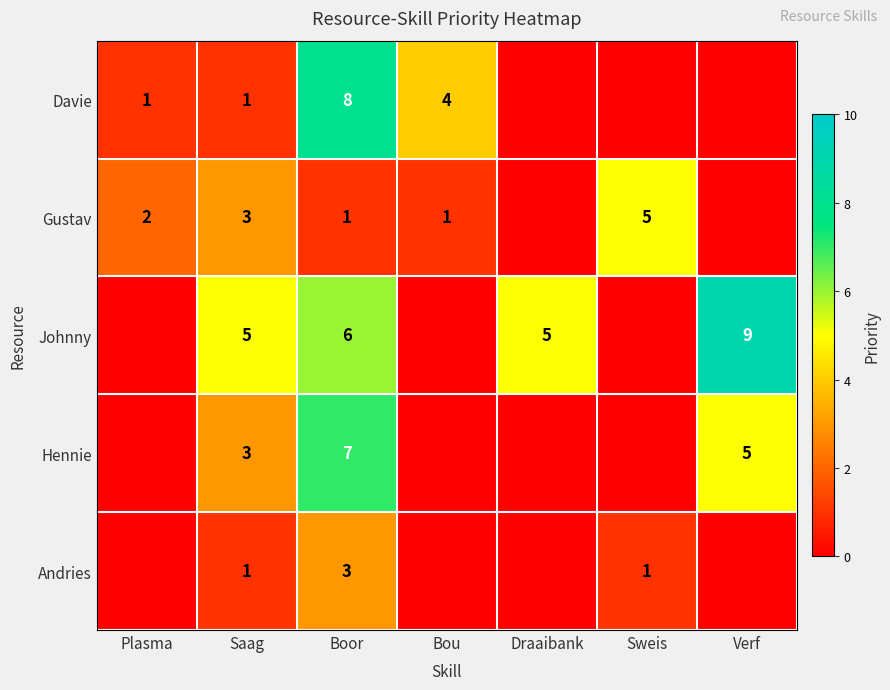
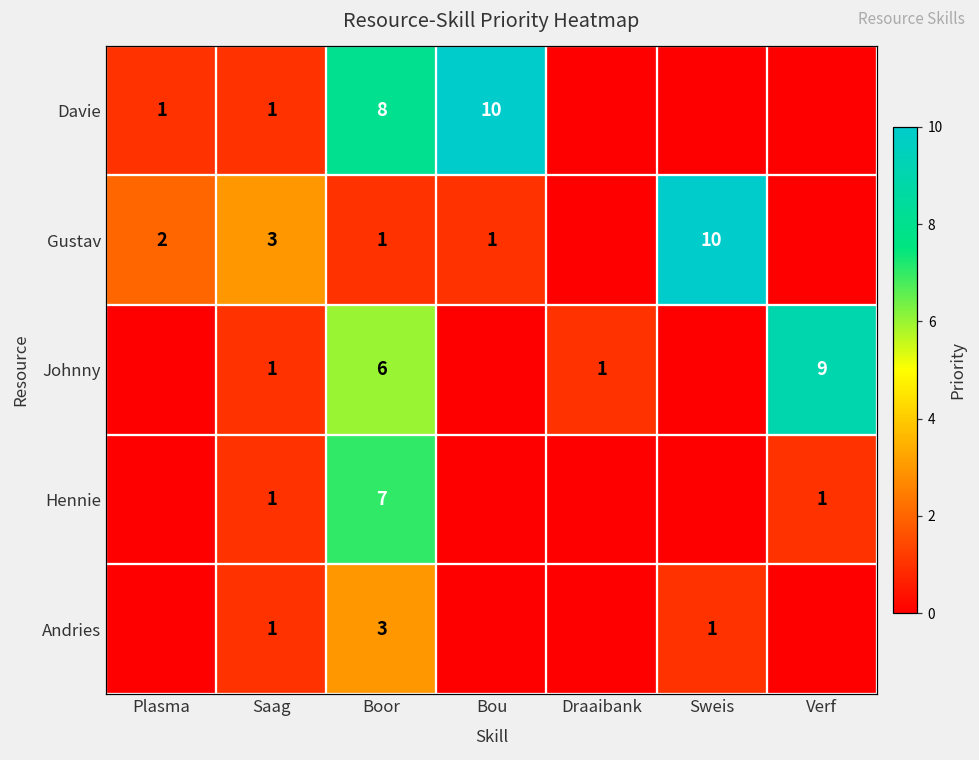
Davie, Bou: 4 -> 10
Gustav, Sweis: 5 -> 10
Johnny, Saag: 5 -> 1
Johnny, Draaibank: 5 -> 1
Hennie, Saag: 3 -> 1
Hennie, Verf: 5 -> 1
